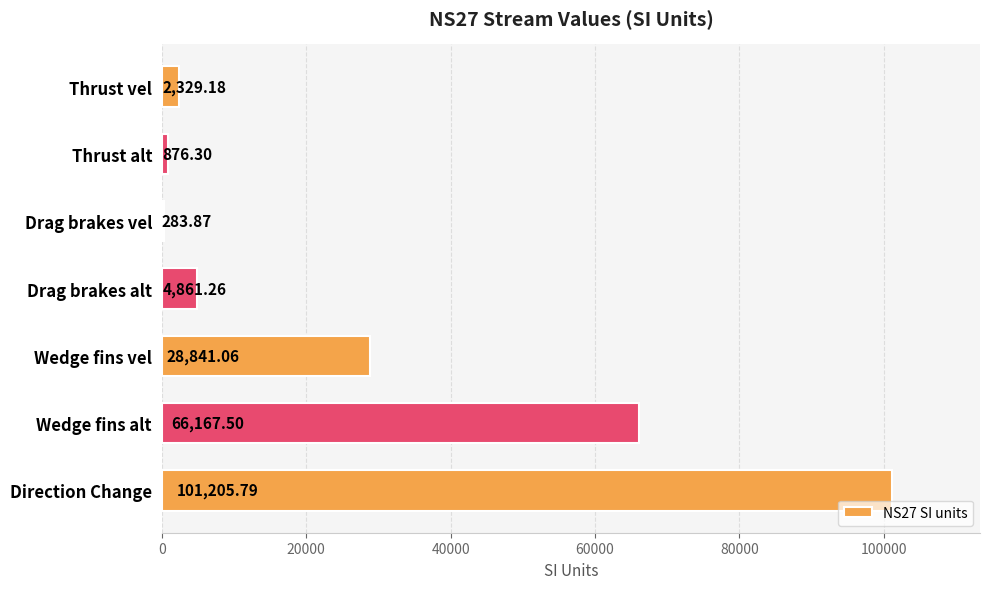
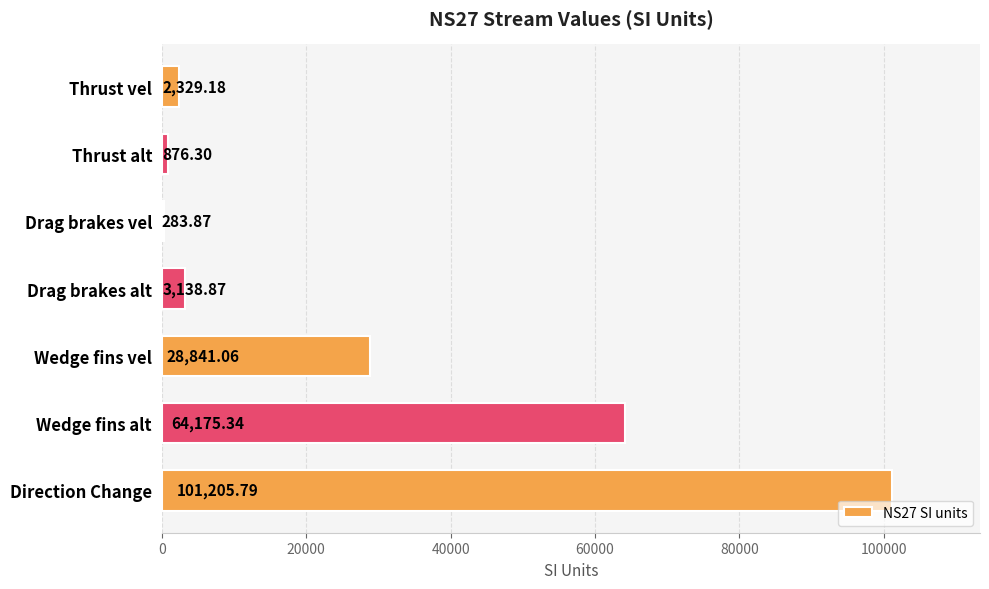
Drag brakes alt: 4,861.26 -> 3,138.87
Wedge fins alt: 66,167.50 -> 64,175.34
